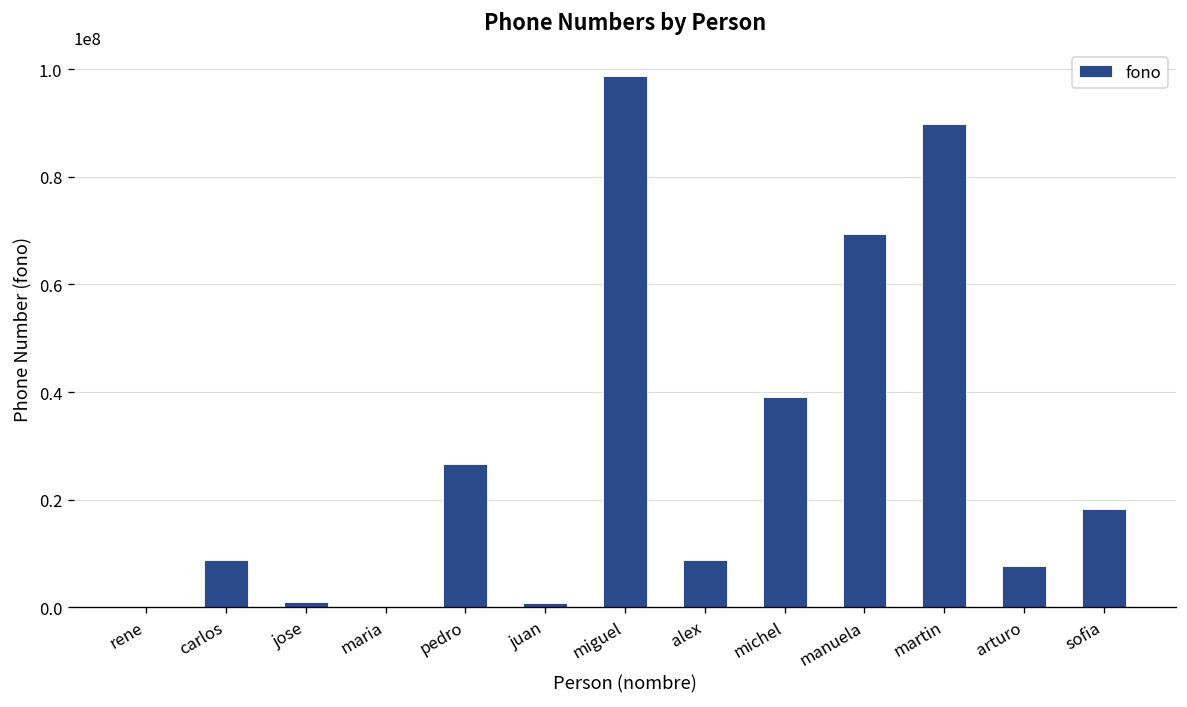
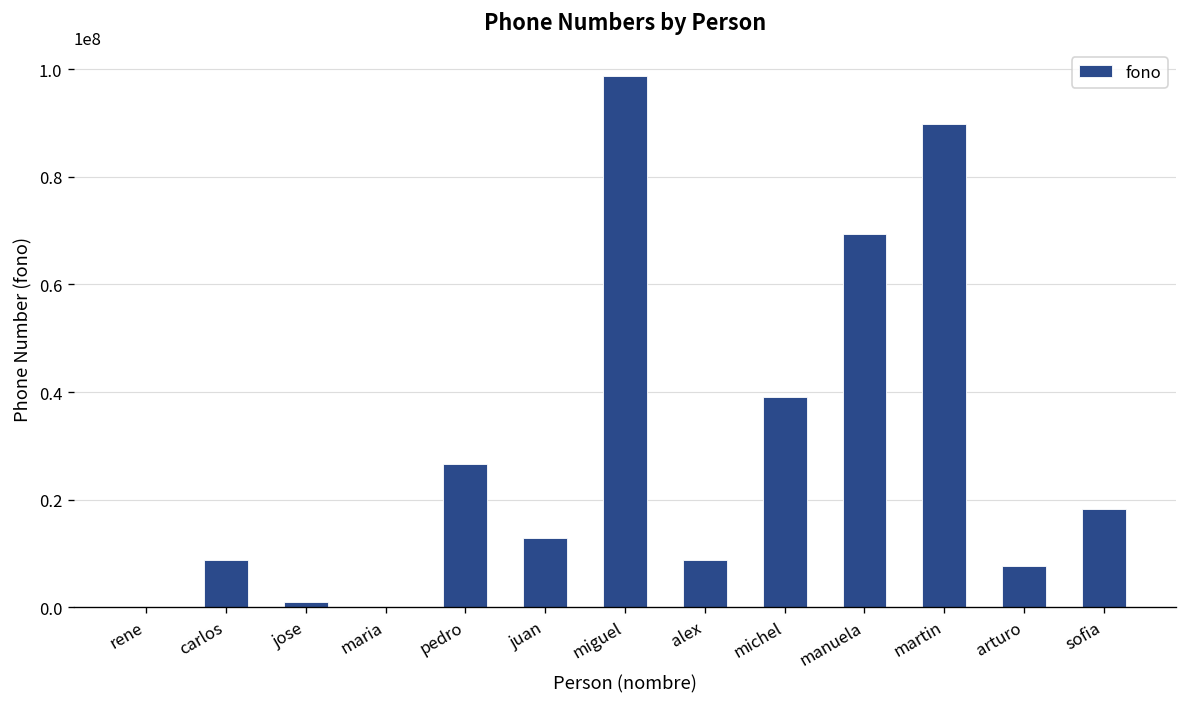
juan: 1000000 -> 13000000
